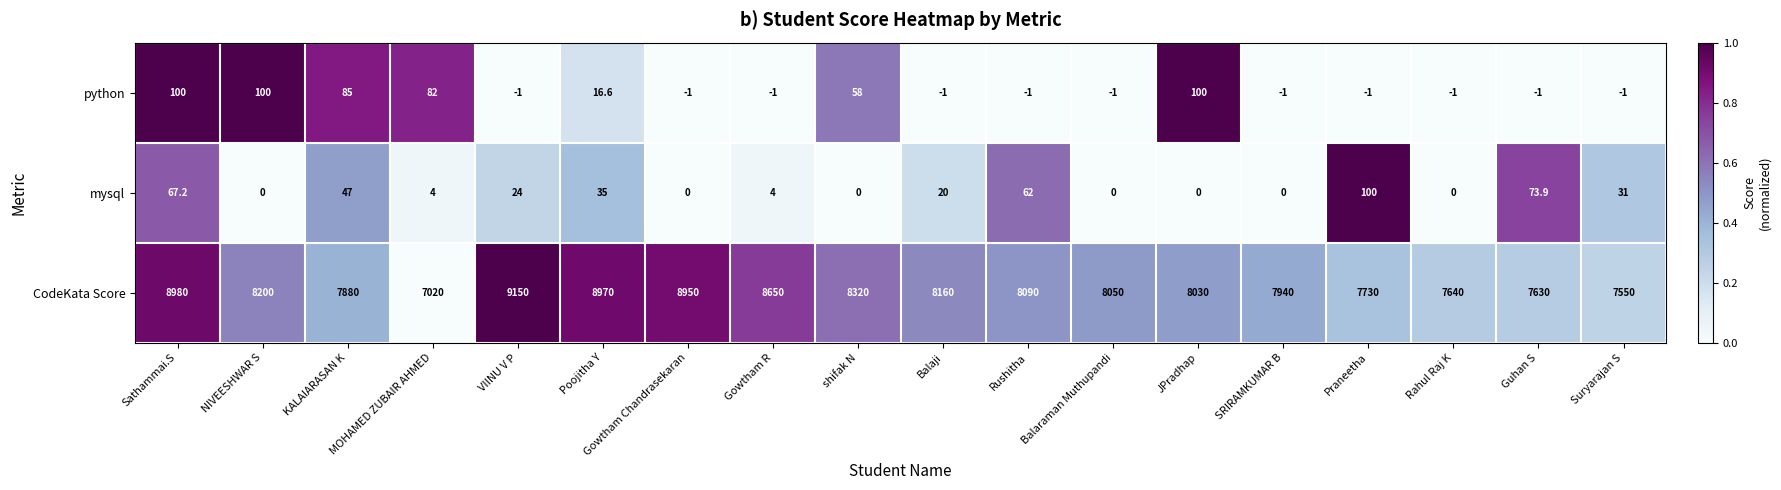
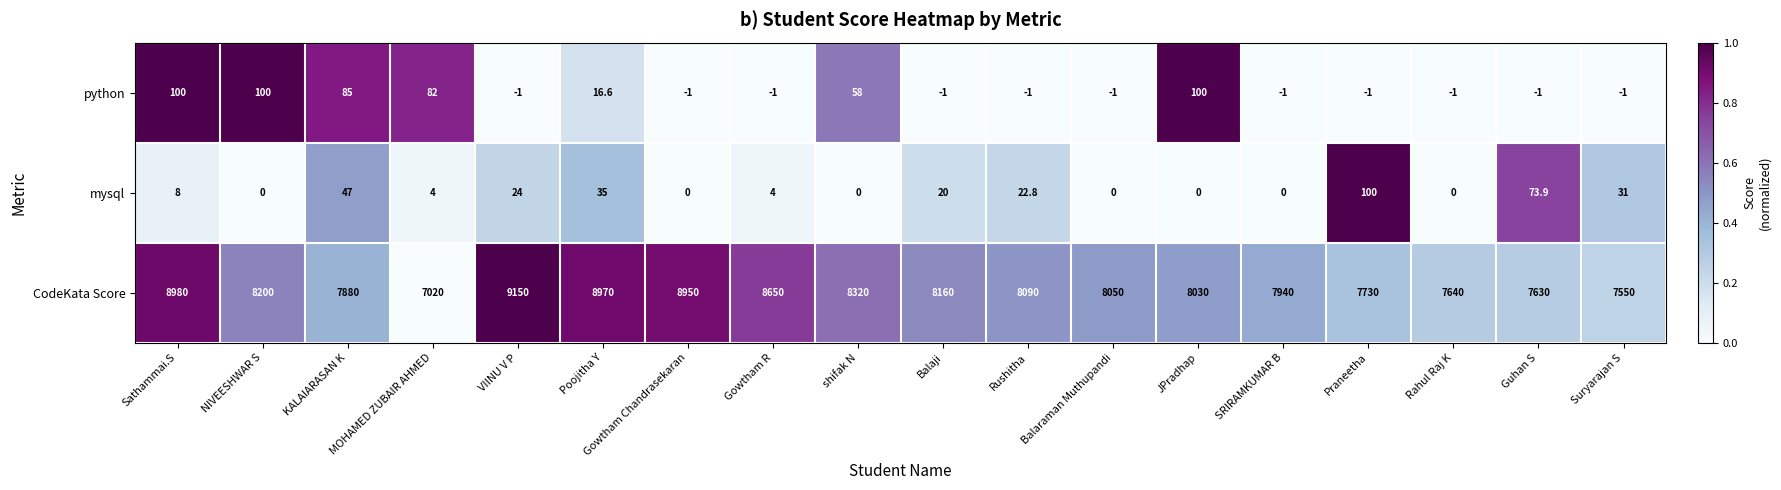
mysql, Sathammai.S: 67.2 -> 8
mysql, Rushitha: 62 -> 22.8
